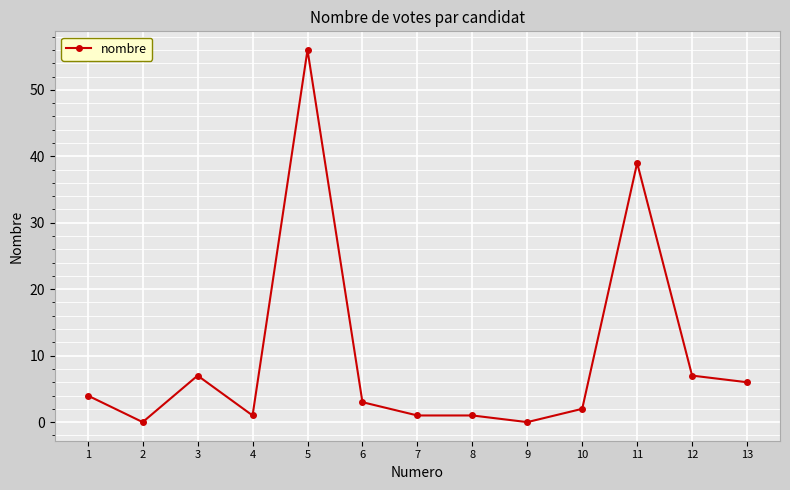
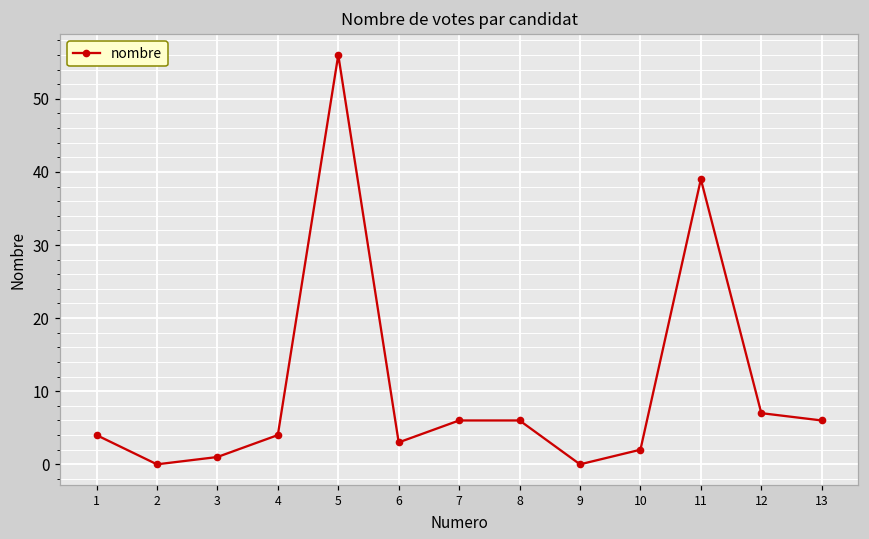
3: 7 -> 1
4: 1 -> 4
7: 1 -> 6
8: 1 -> 6
